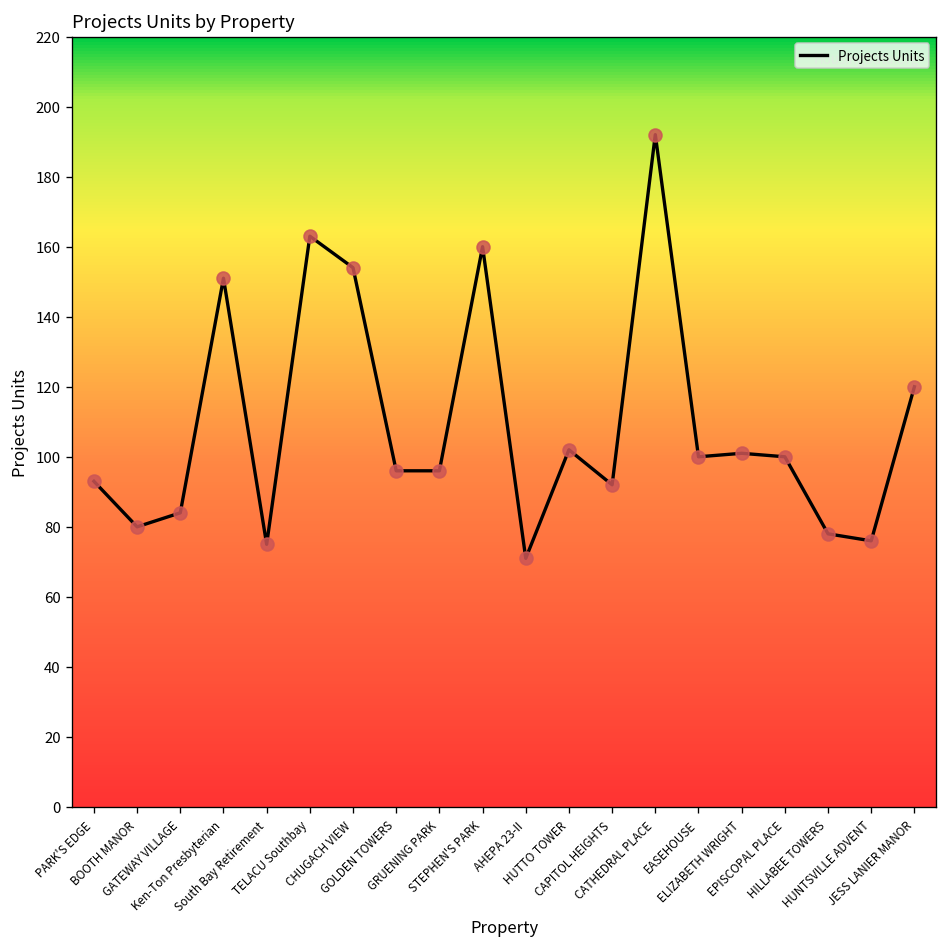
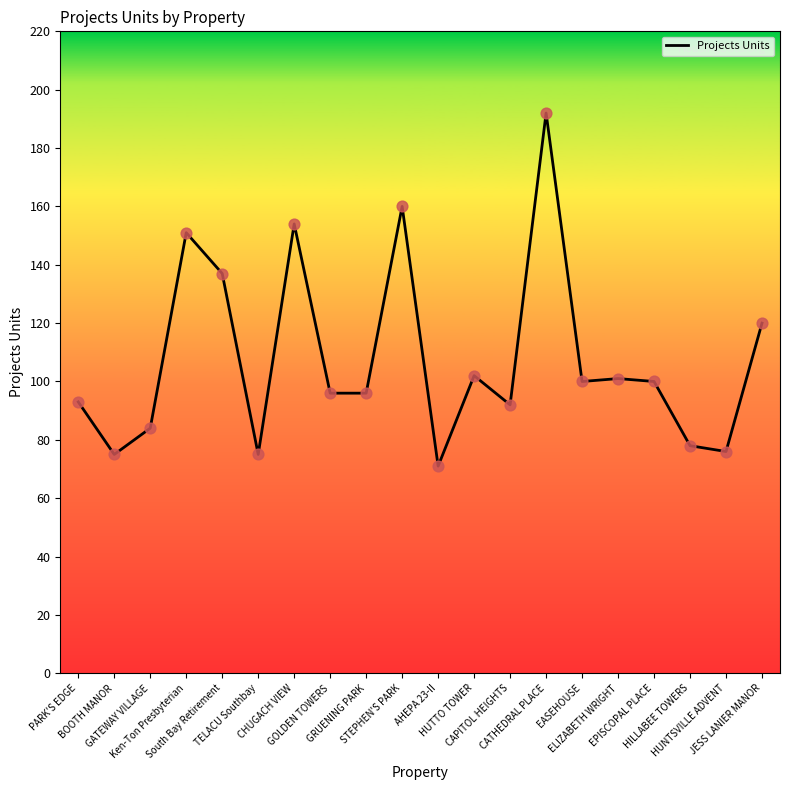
BOOTH MANOR: 80 -> 75
South Bay Retirement: 75 -> 137
TELACU Southbay: 163 -> 75
